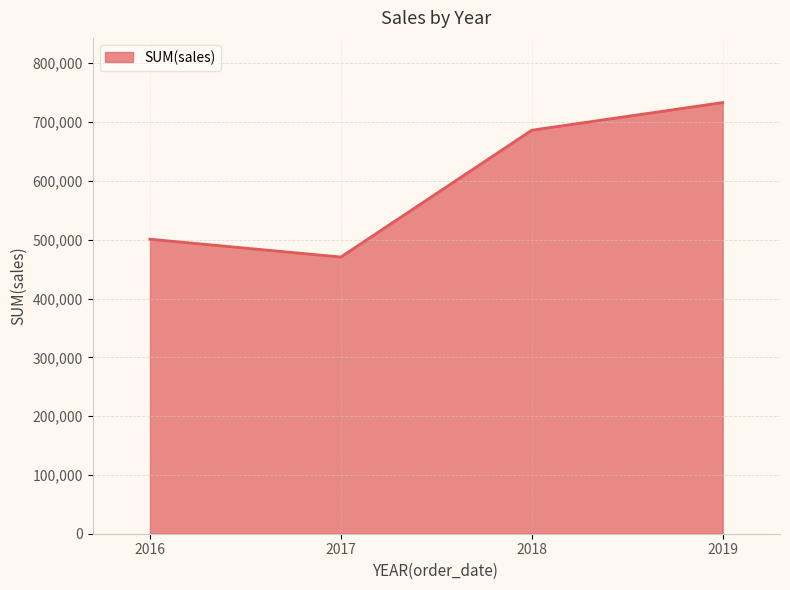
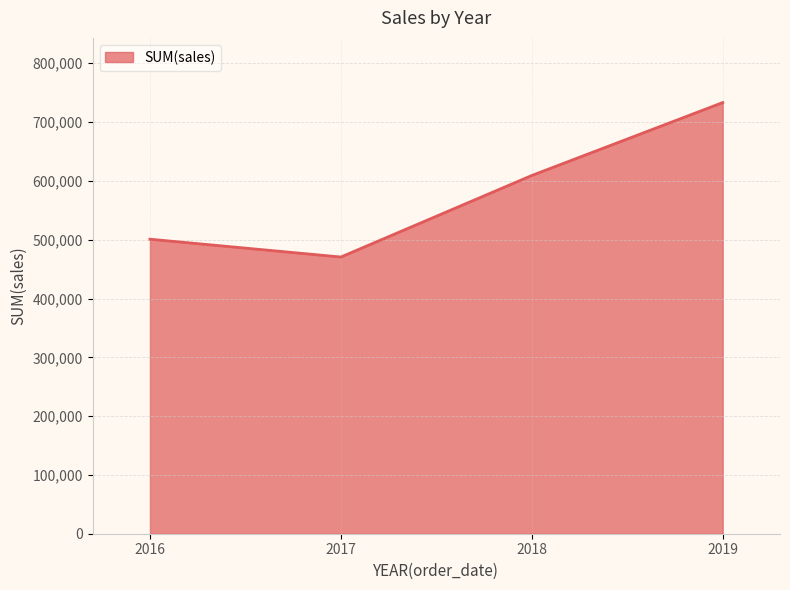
2018: 690,000 -> 610,000
